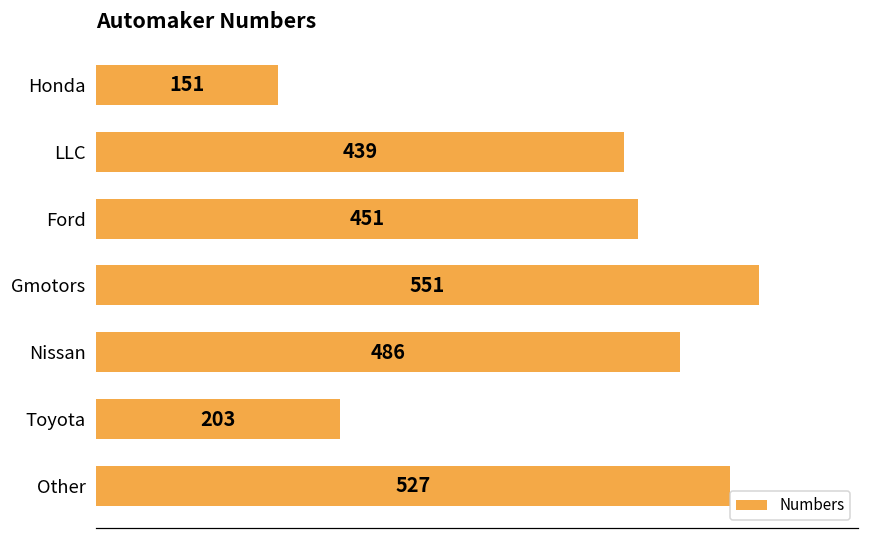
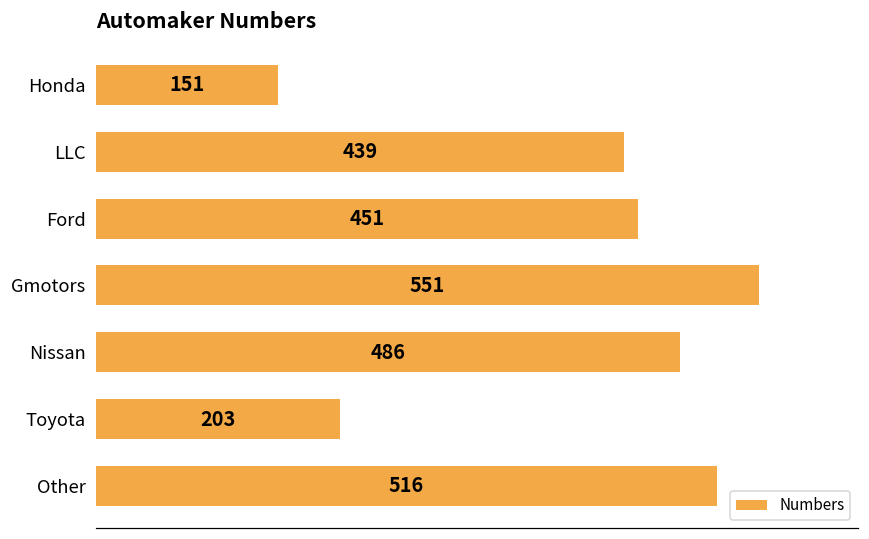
Other: 527 -> 516
